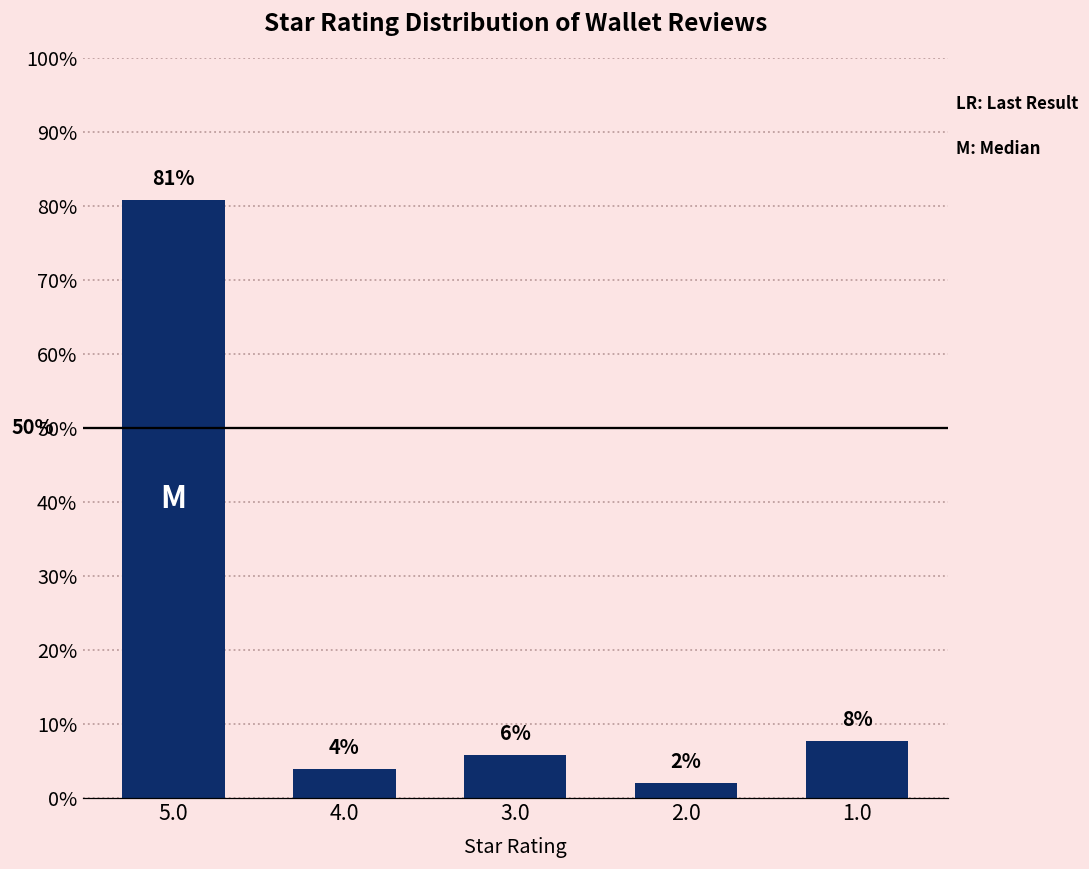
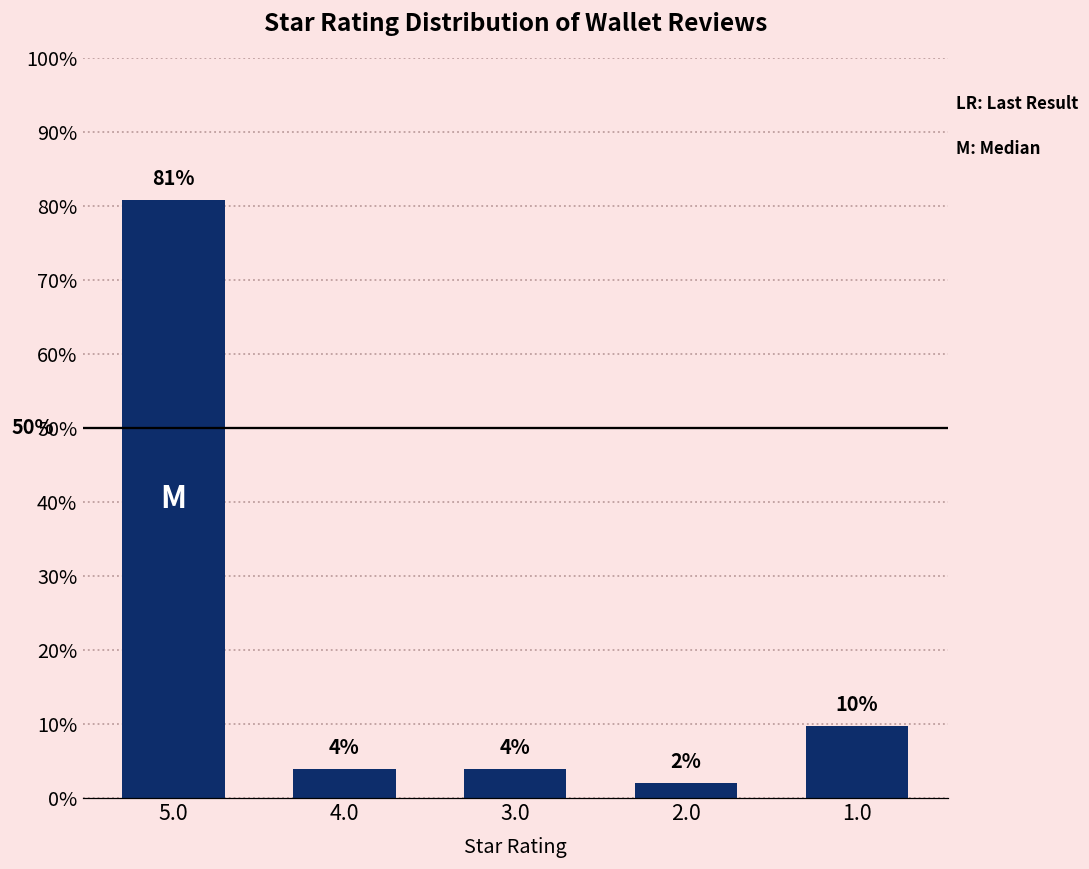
3.0: 6% -> 4%
1.0: 8% -> 10%
